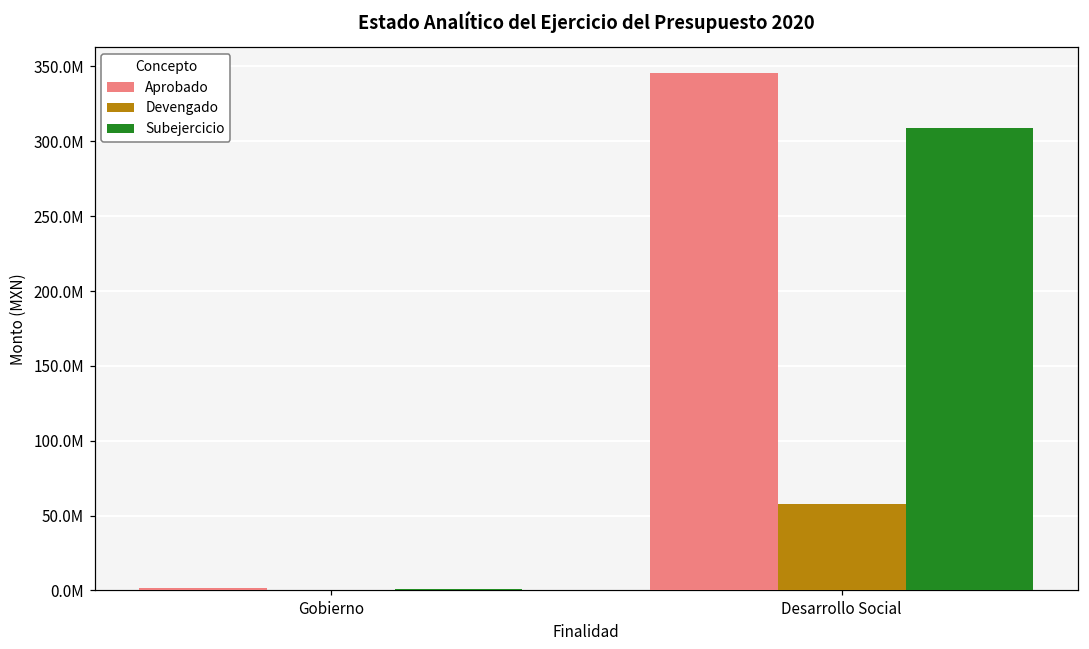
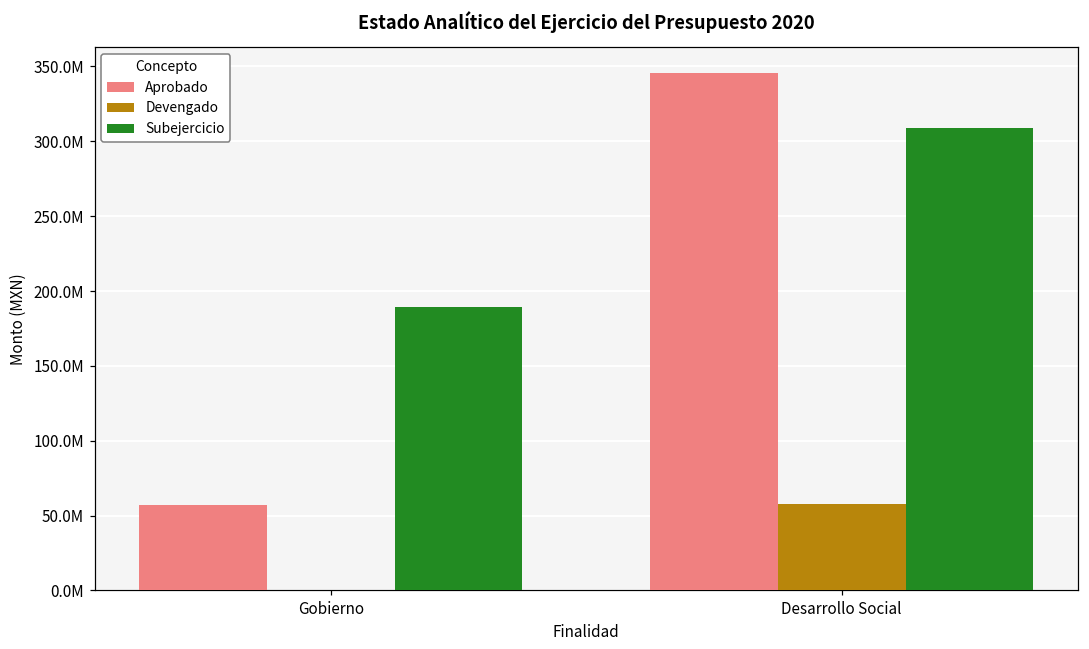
Aprobado, Gobierno: 1000000 -> 57000000
Subejercicio, Gobierno: 1000000 -> 189000000
